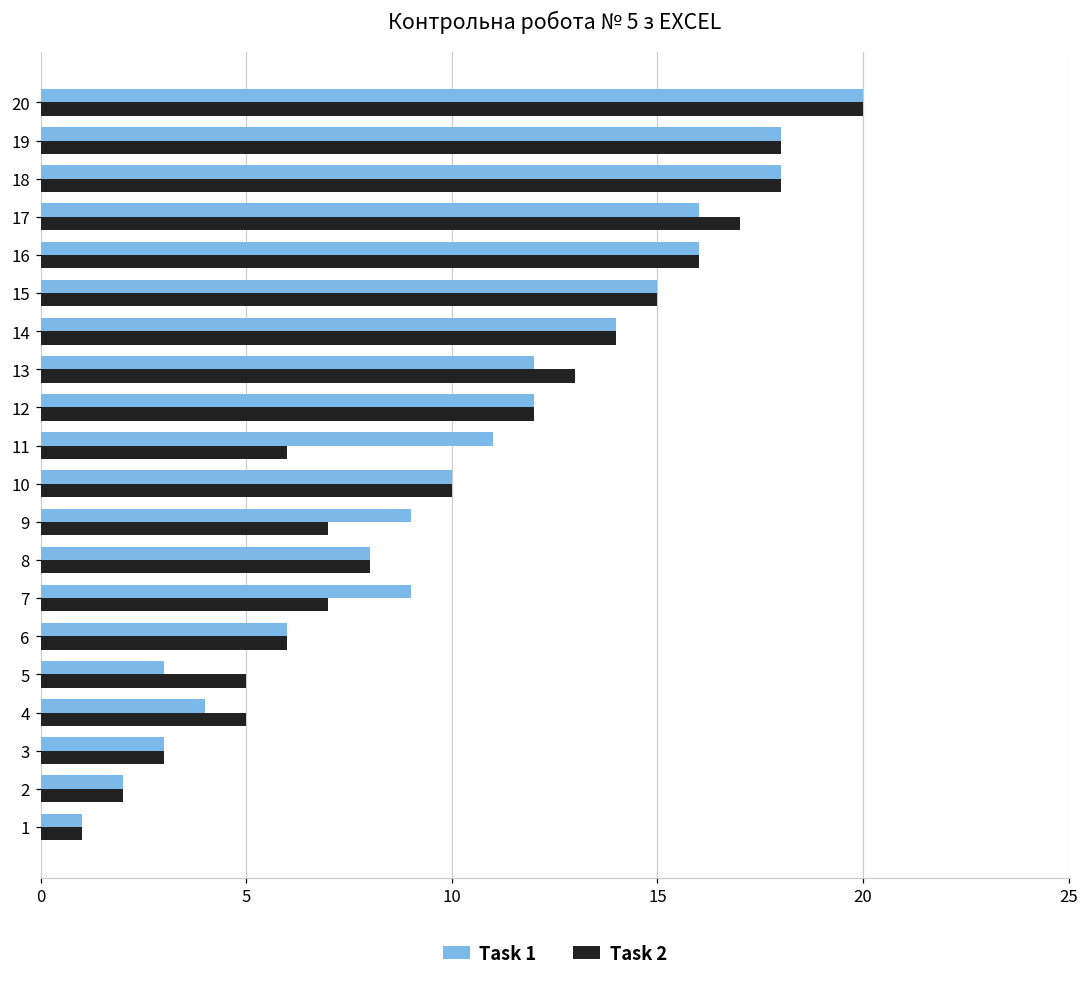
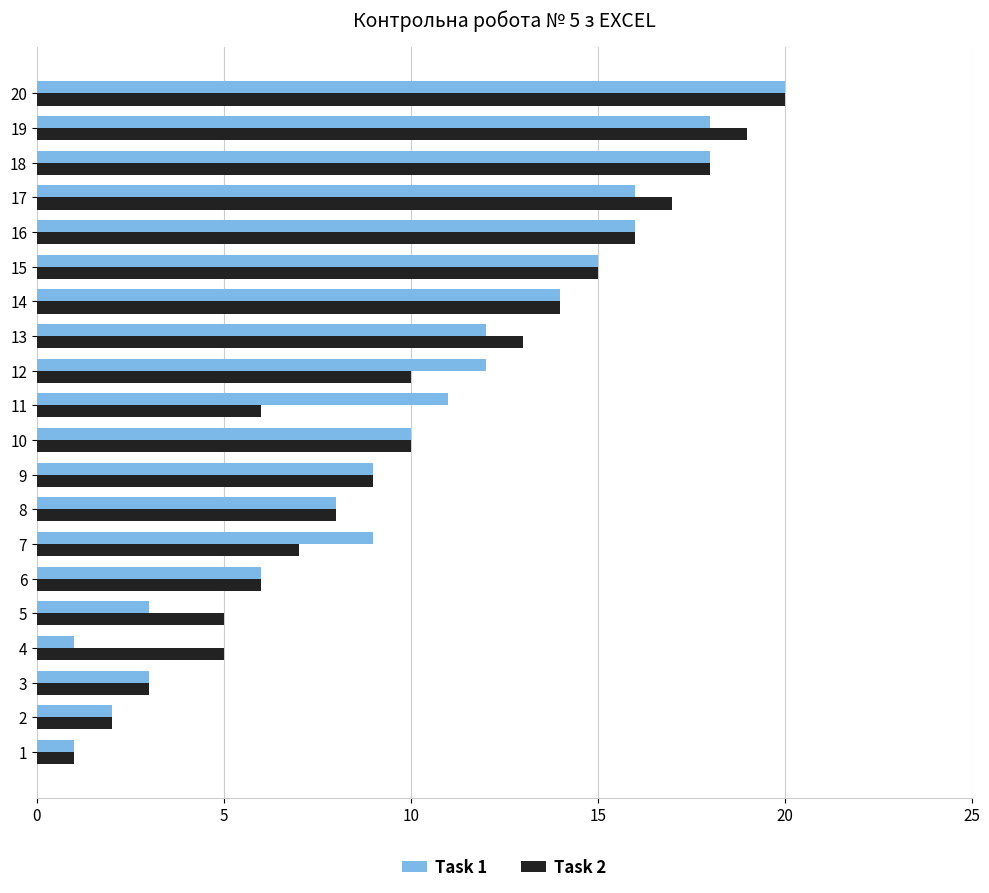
Task 2, 19: 18 -> 19
Task 2, 12: 12 -> 10
Task 2, 9: 7 -> 9
Task 1, 4: 4 -> 1
